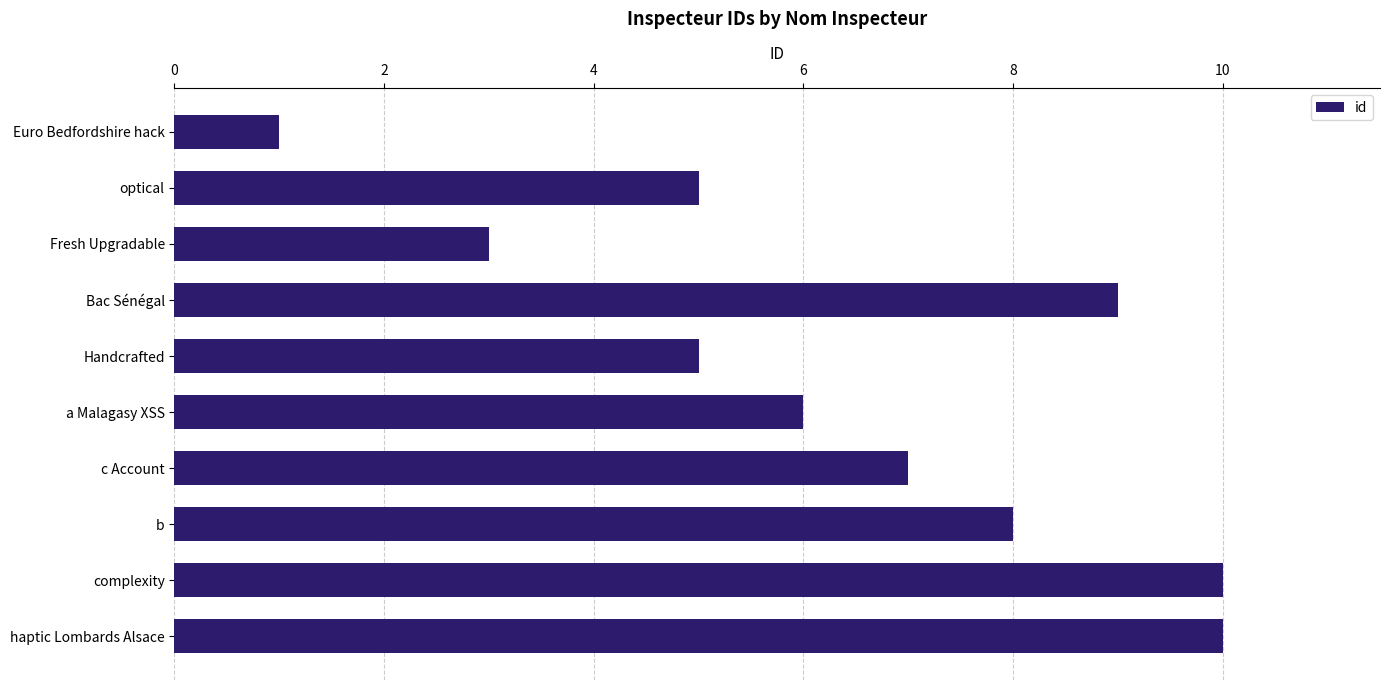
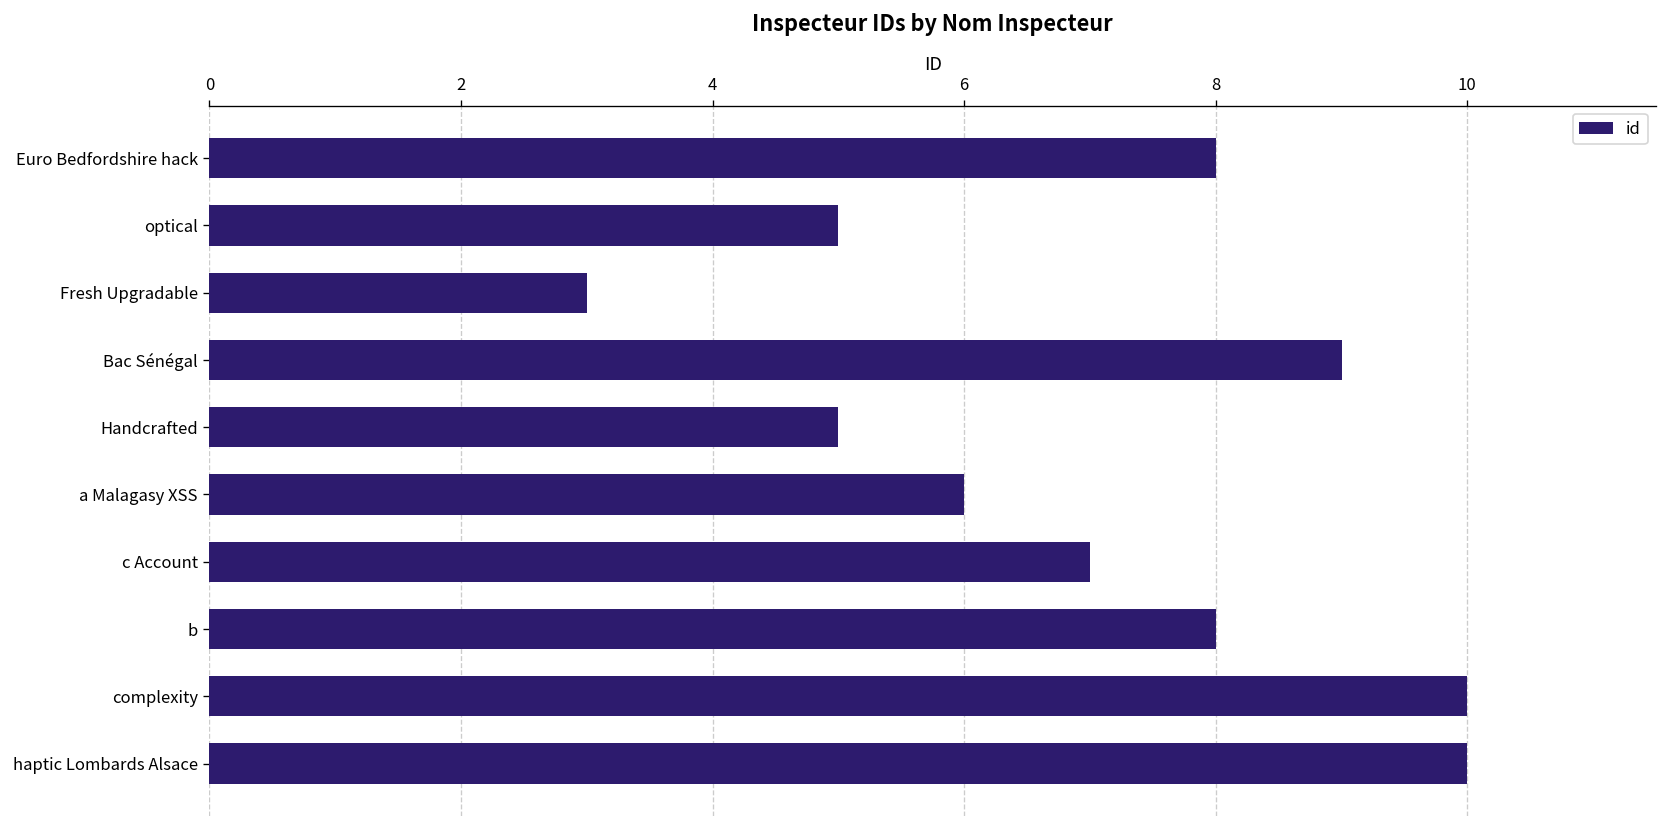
Euro Bedfordshire hack: 1 -> 8
